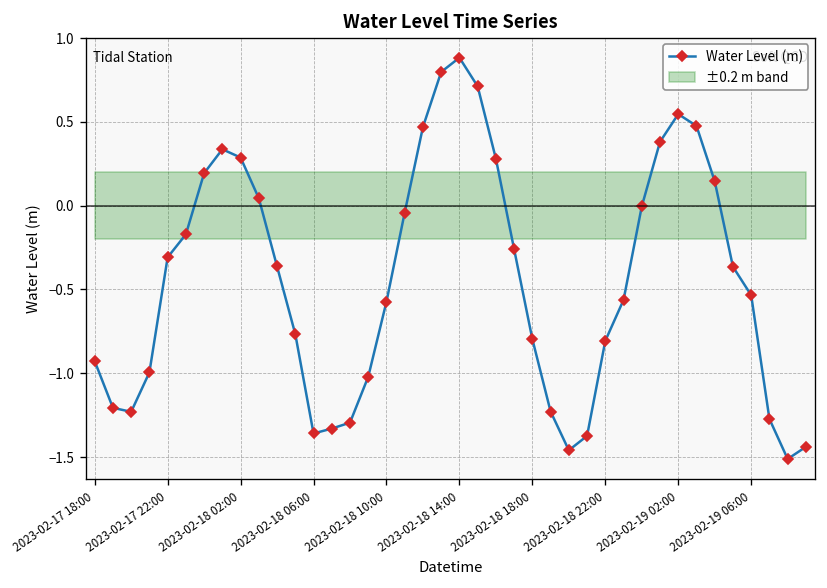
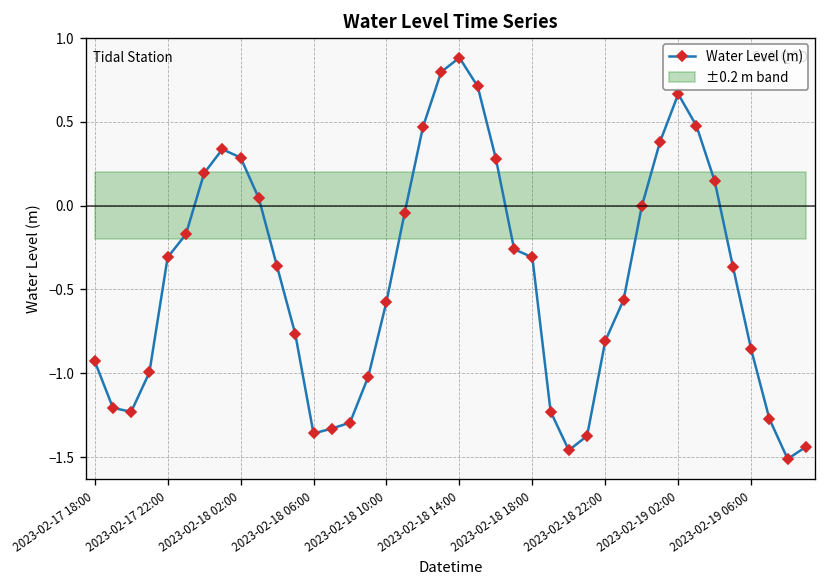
Water Level (m), 2023-02-18 18:00: -0.80 -> -0.31
Water Level (m), 2023-02-19 02:00: 0.55 -> 0.67
Water Level (m), 2023-02-19 06:00: -0.53 -> -0.86
